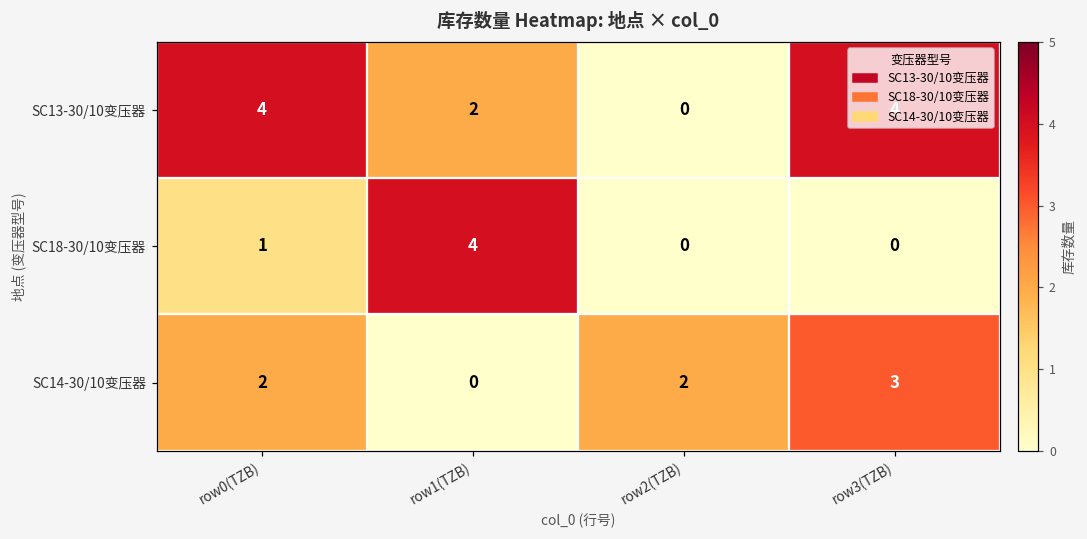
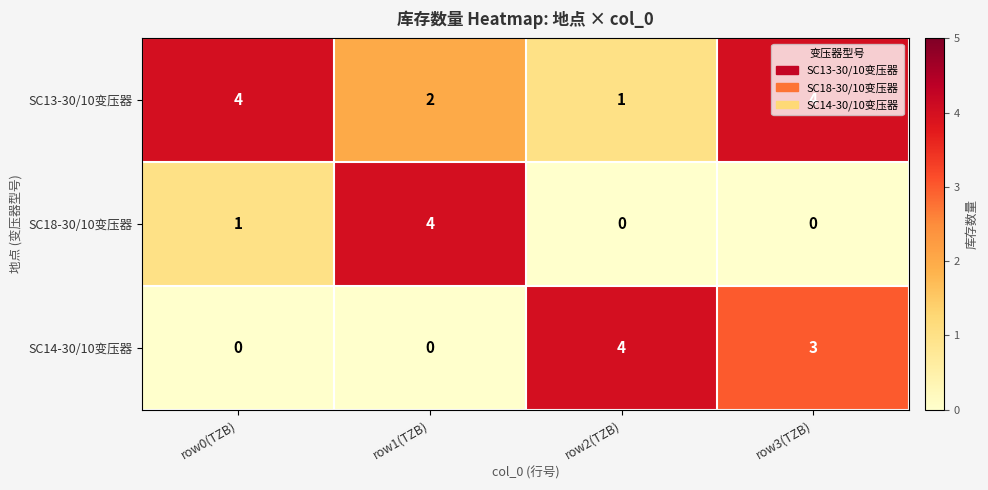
SC13-30/10变压器, row2(TZB): 0 -> 1
SC14-30/10变压器, row0(TZB): 2 -> 0
SC14-30/10变压器, row2(TZB): 2 -> 4
